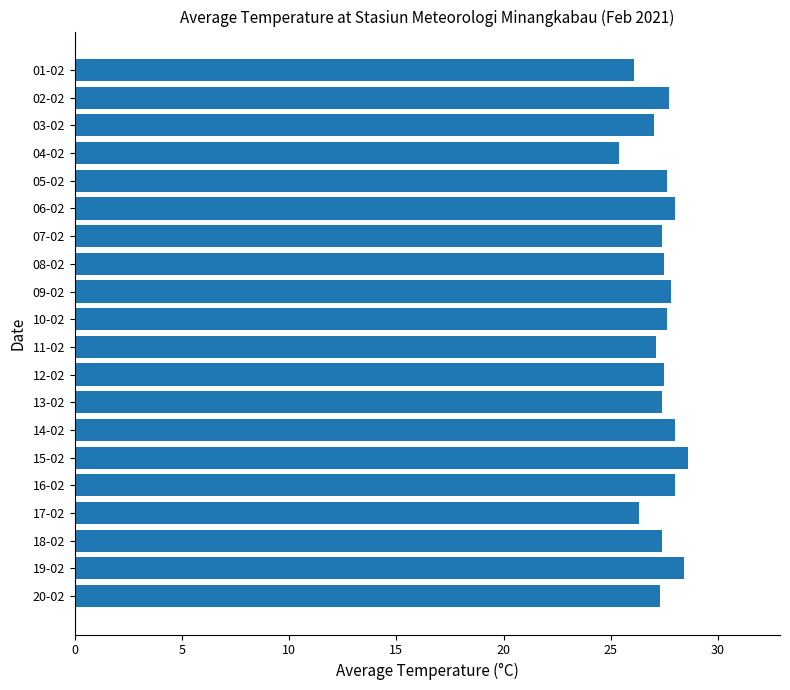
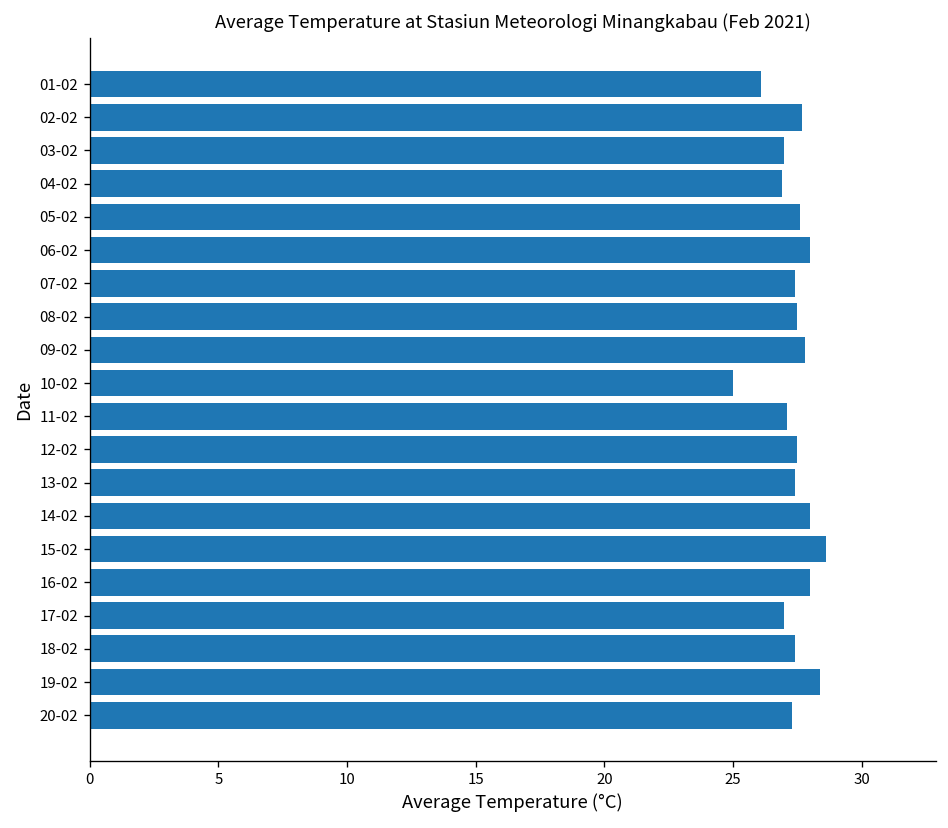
04-02: 25.4 -> 26.9
10-02: 27.6 -> 25.0
17-02: 26.3 -> 27.0
